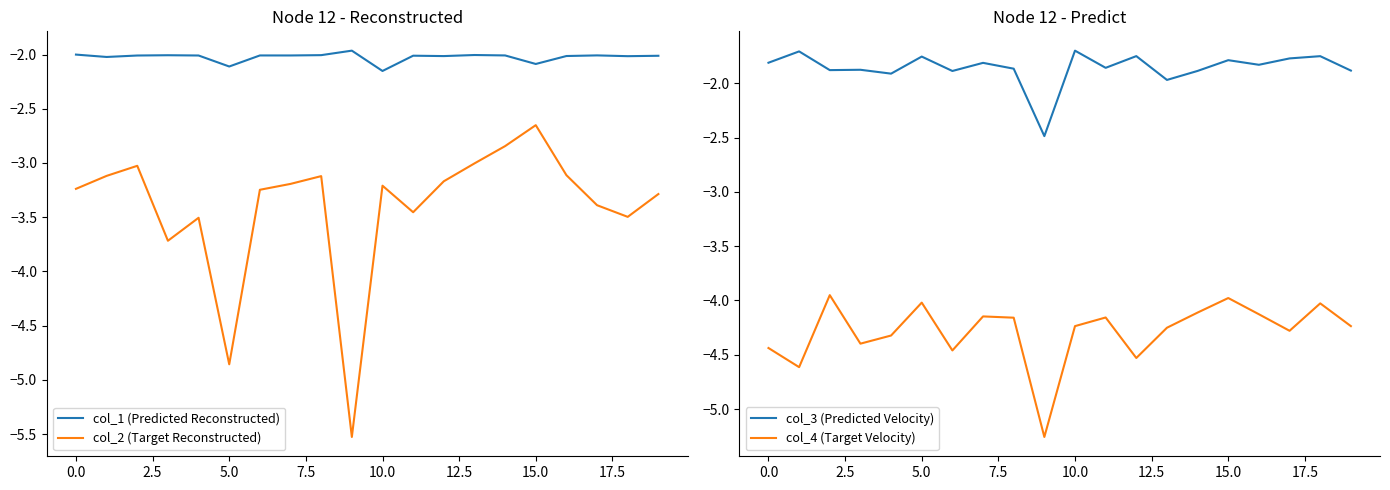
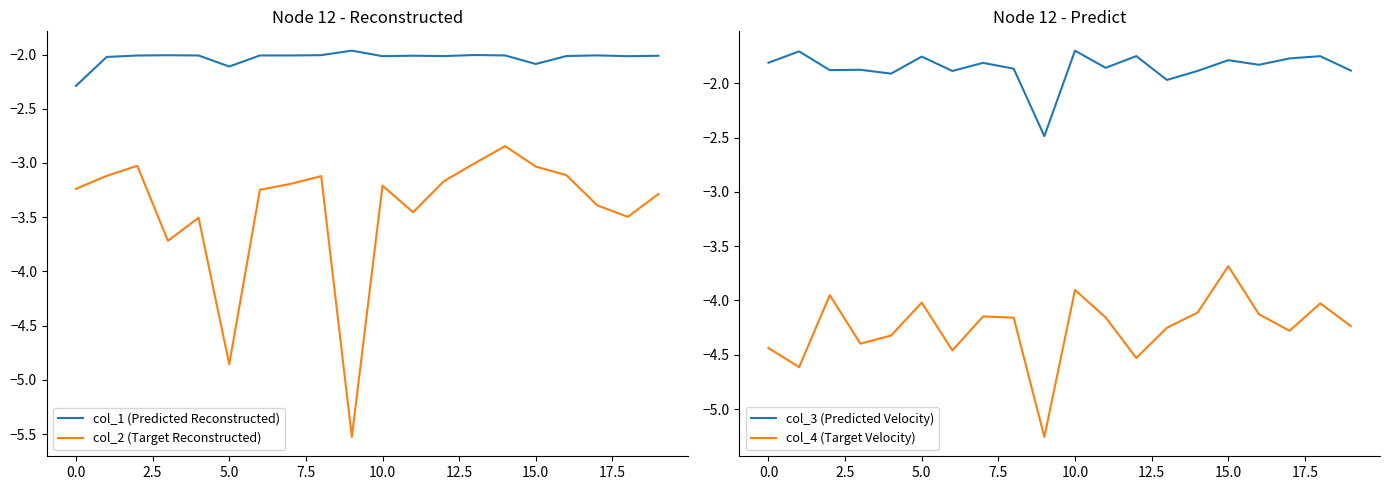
Node 12 - Reconstructed, col_1 (Predicted Reconstructed), 0.0: -2.00 -> -2.29
Node 12 - Reconstructed, col_1 (Predicted Reconstructed), 10.0: -2.15 -> -2.02
Node 12 - Reconstructed, col_2 (Target Reconstructed), 15.0: -2.65 -> -3.03
Node 12 - Predict, col_4 (Target Velocity), 10.0: -4.24 -> -3.90
Node 12 - Predict, col_4 (Target Velocity), 15.0: -3.98 -> -3.68
